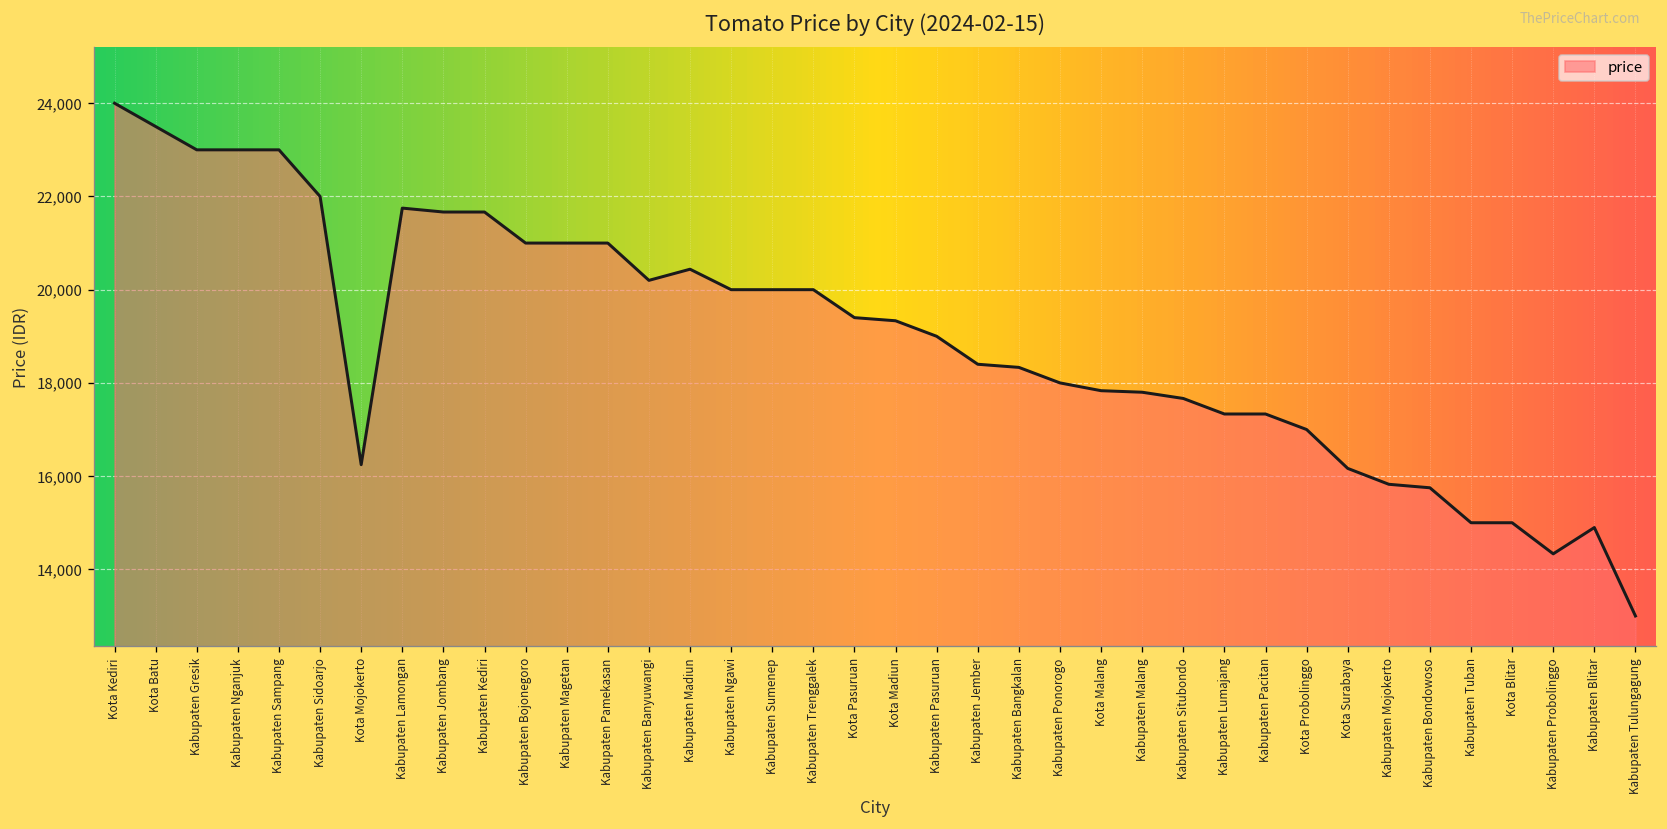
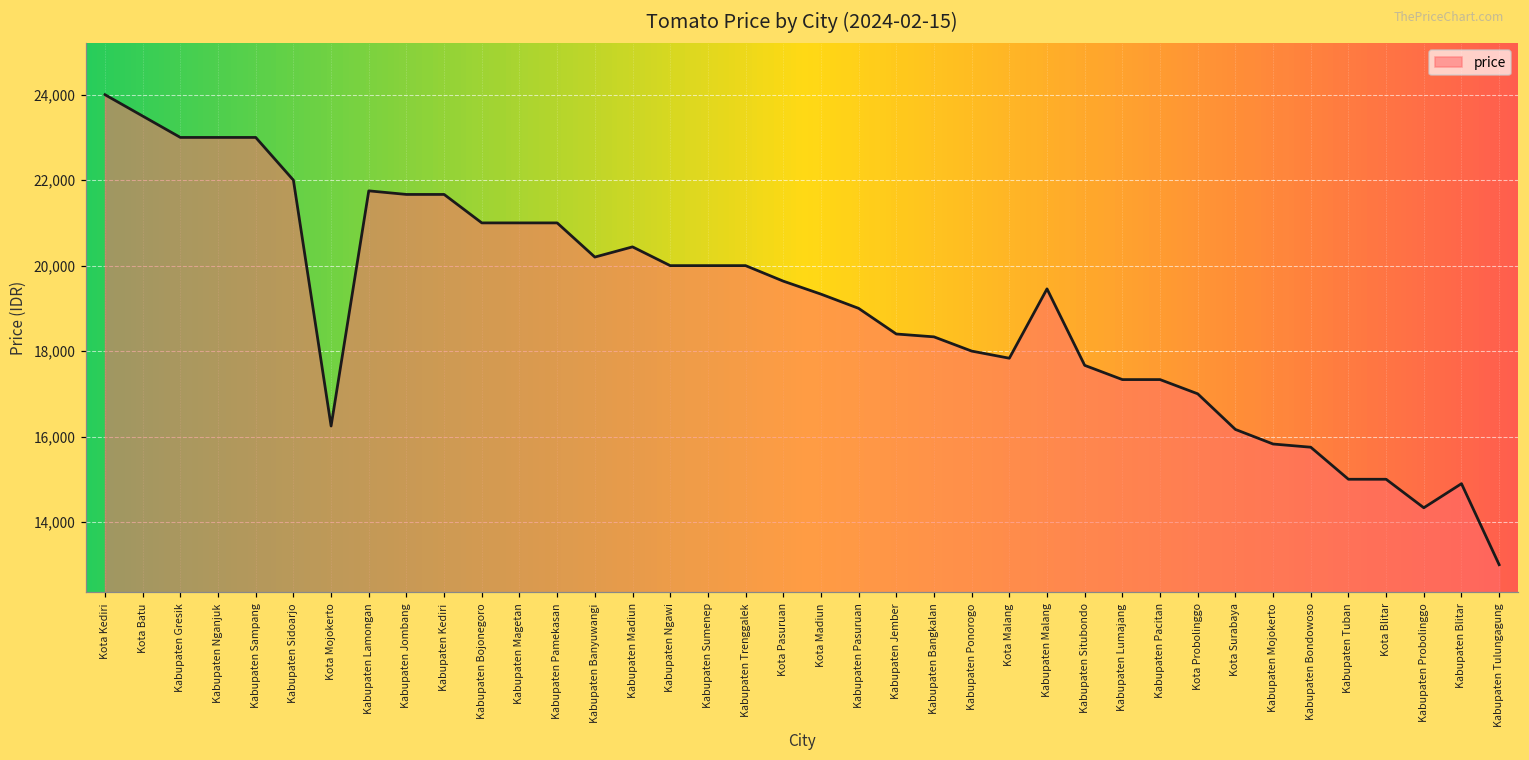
Kota Pasuruan: 19,400 -> 19,600
Kabupaten Malang: 17,800 -> 19,500
